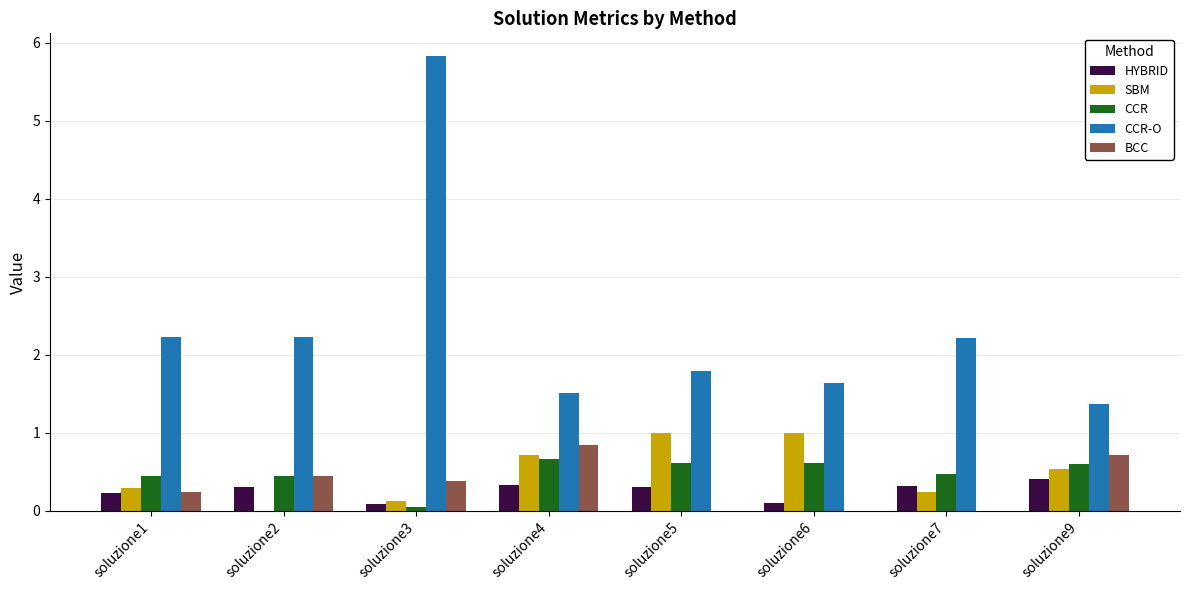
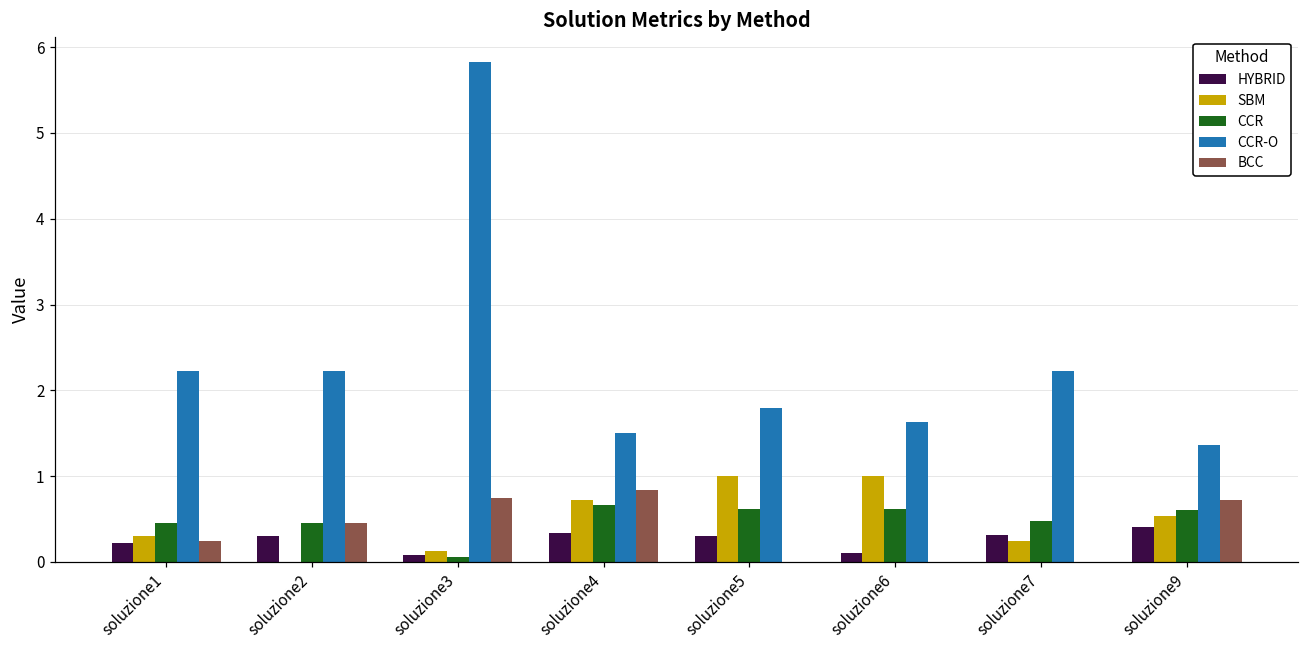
BCC, soluzione3: 0.4 -> 0.7
